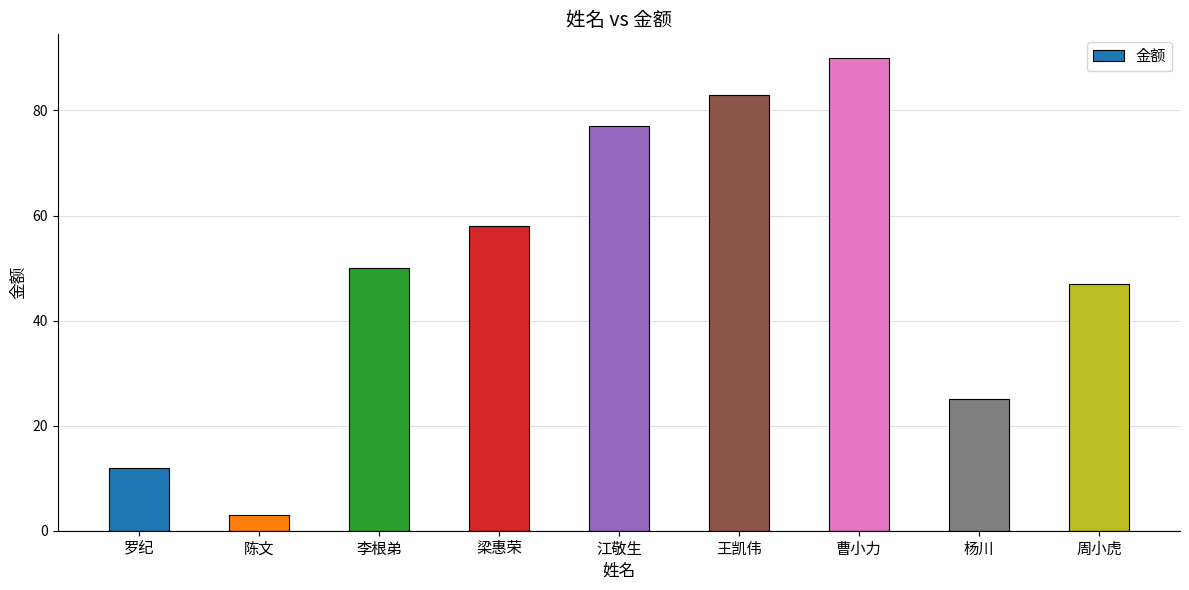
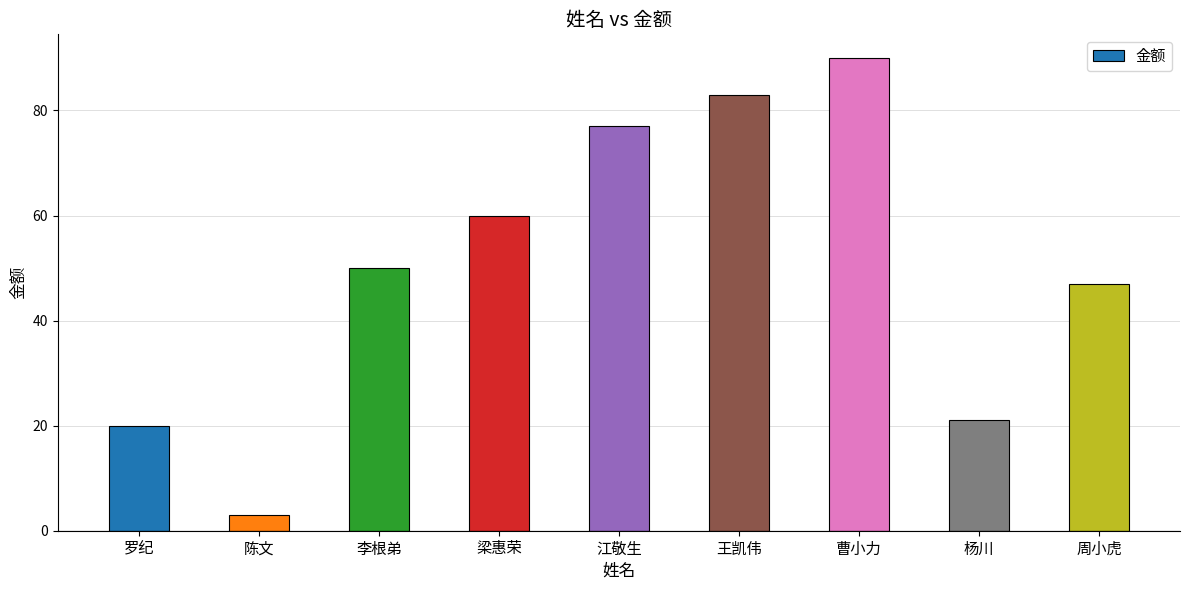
罗纪: 12 -> 20
梁惠荣: 58 -> 60
杨川: 25 -> 21
